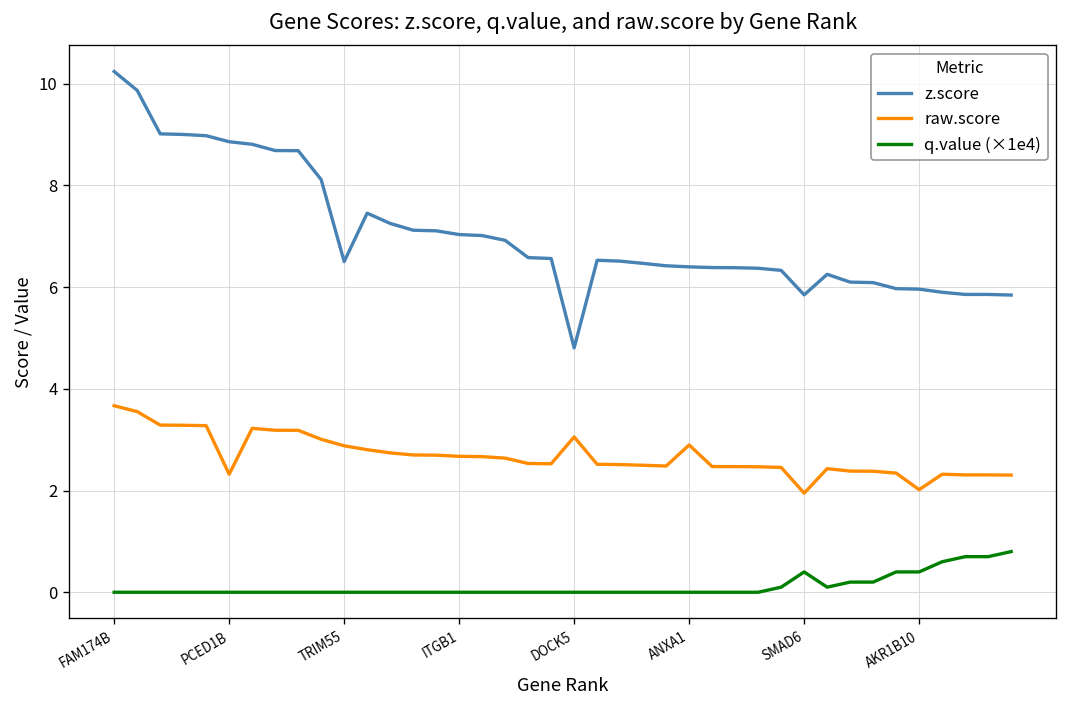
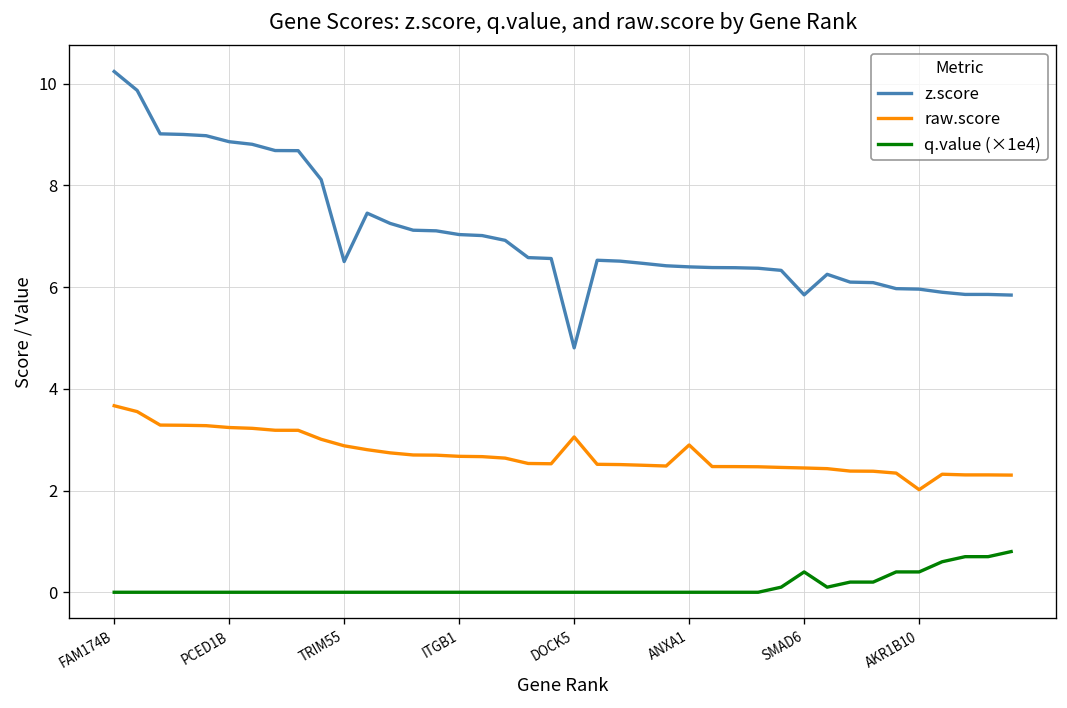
raw.score, PCED1B: 2.3 -> 3.2
raw.score, SMAD6: 1.9 -> 2.4
